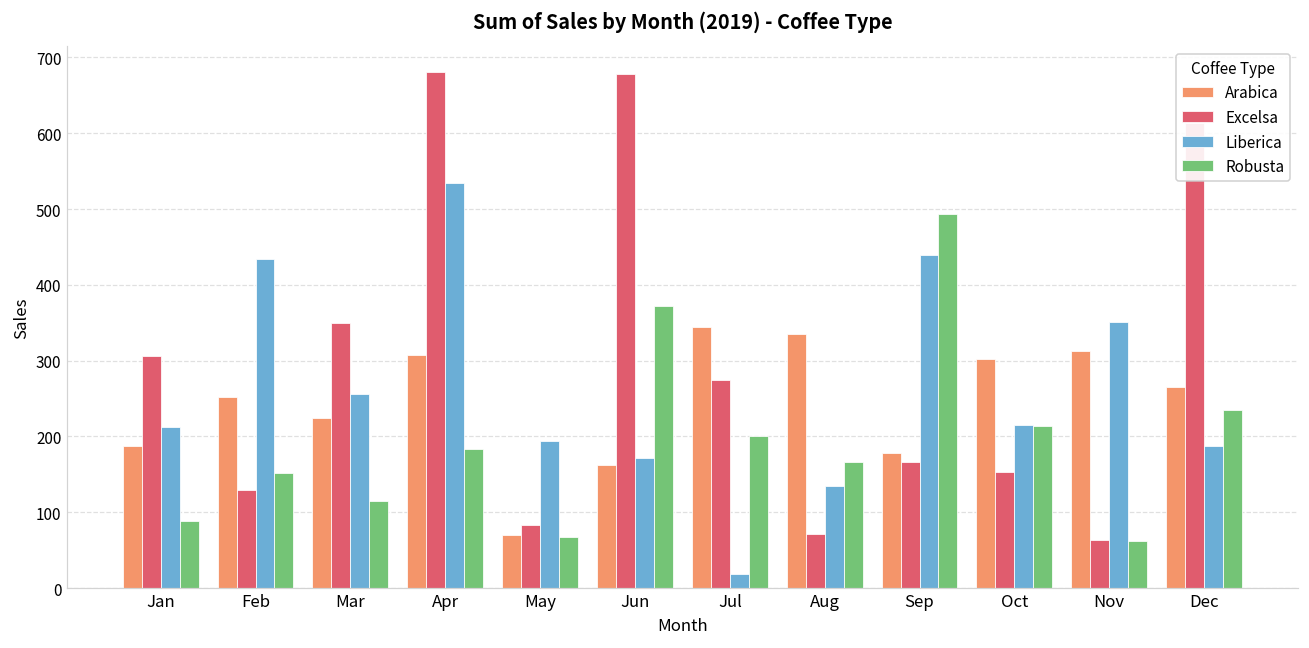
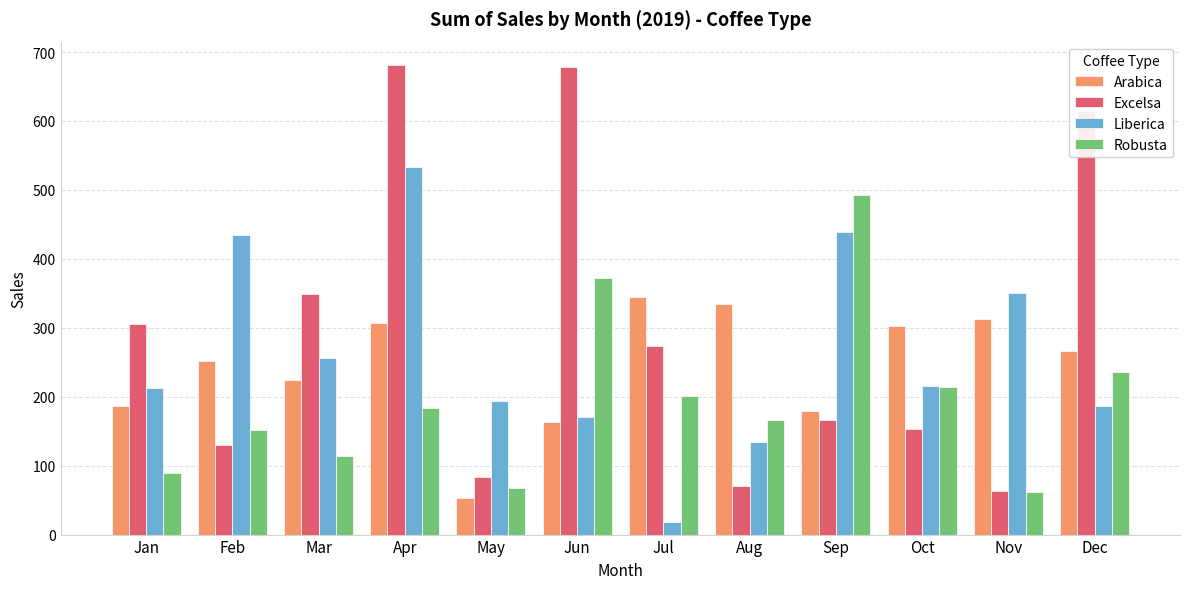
Arabica, May: 70 -> 50
